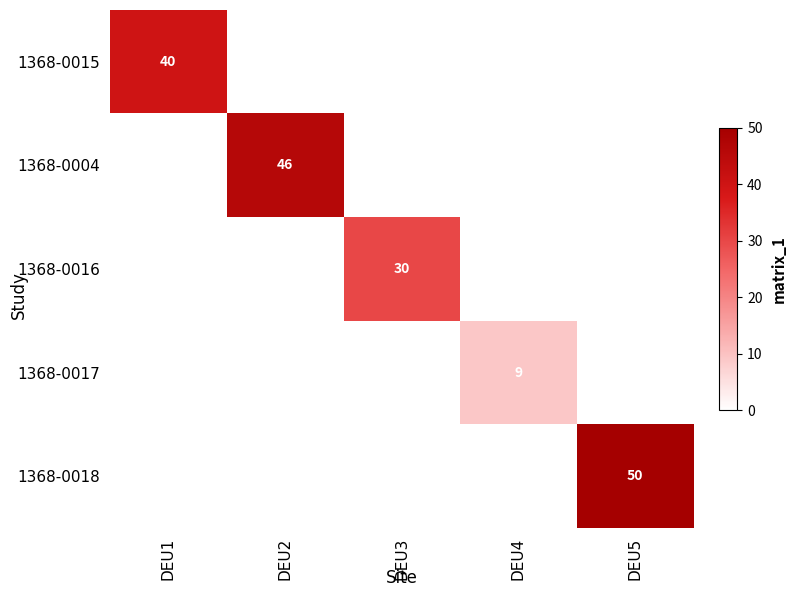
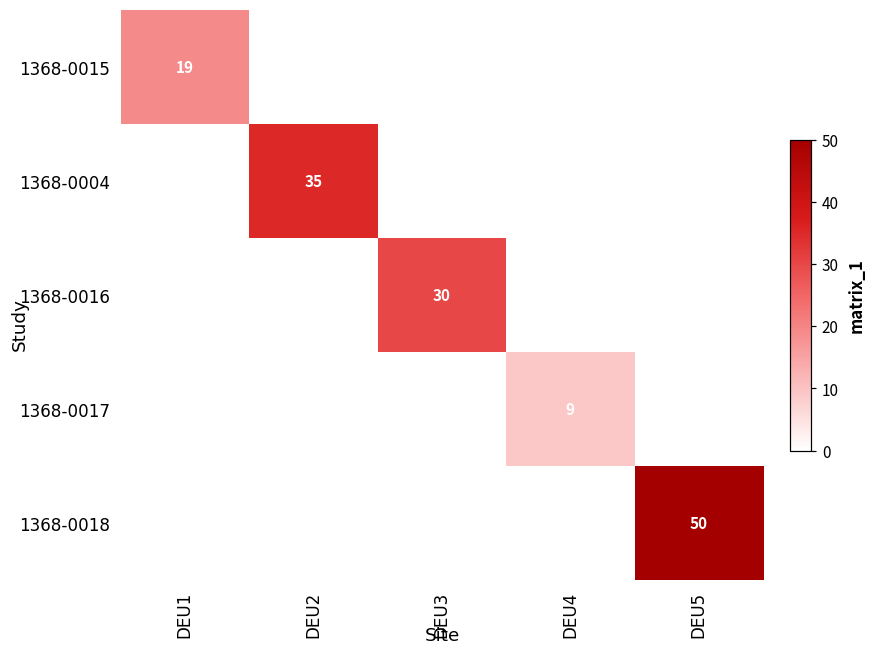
1368-0015, DEU1: 40 -> 19
1368-0004, DEU2: 46 -> 35
